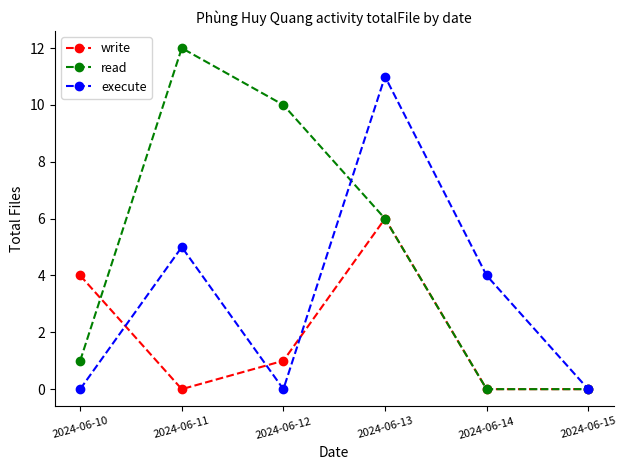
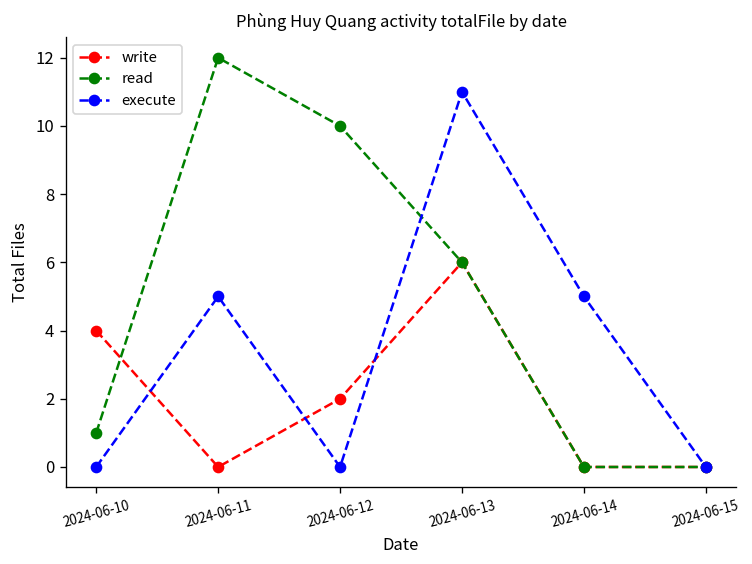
write, 2024-06-12: 1 -> 2
execute, 2024-06-14: 4 -> 5
